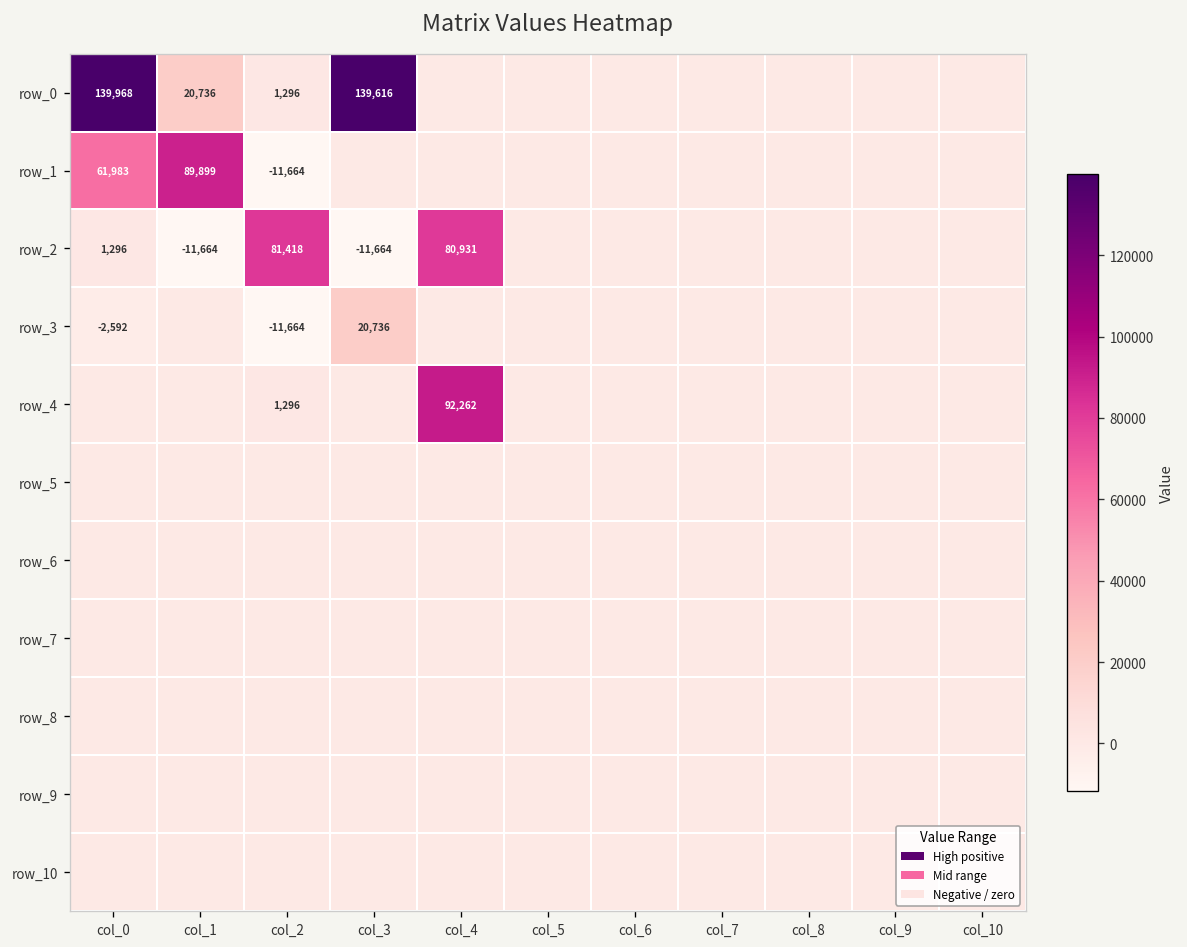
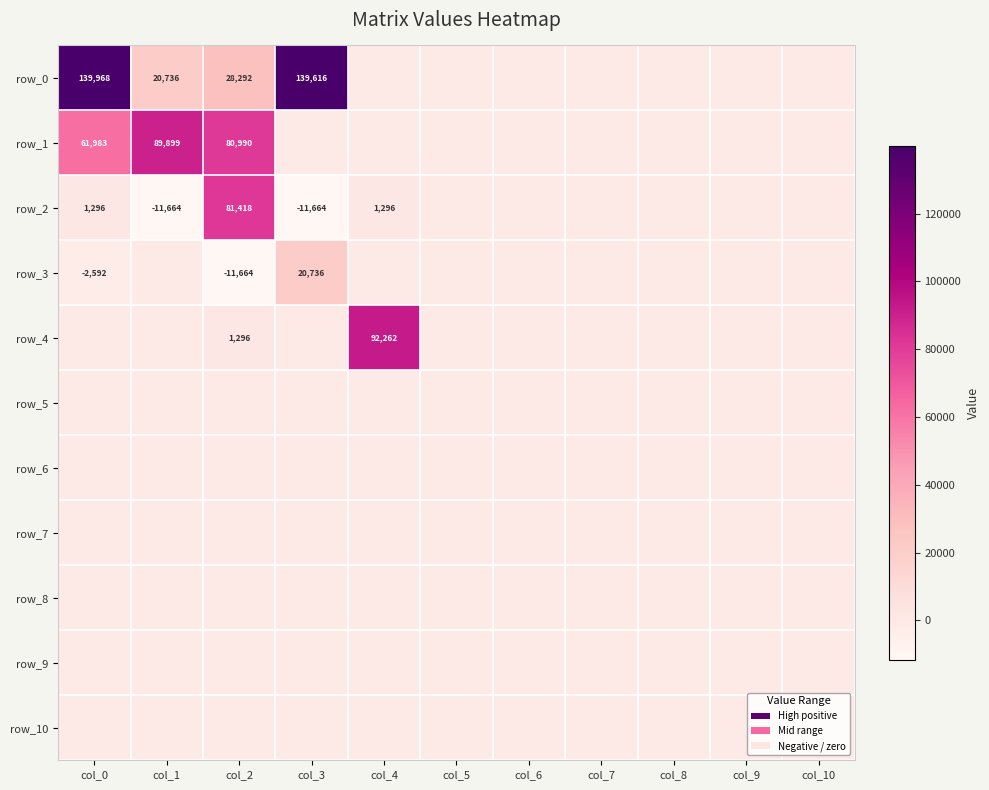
row_0, col_2: 1,296 -> 28,292
row_1, col_2: -11,664 -> 80,990
row_2, col_4: 80,931 -> 1,296
